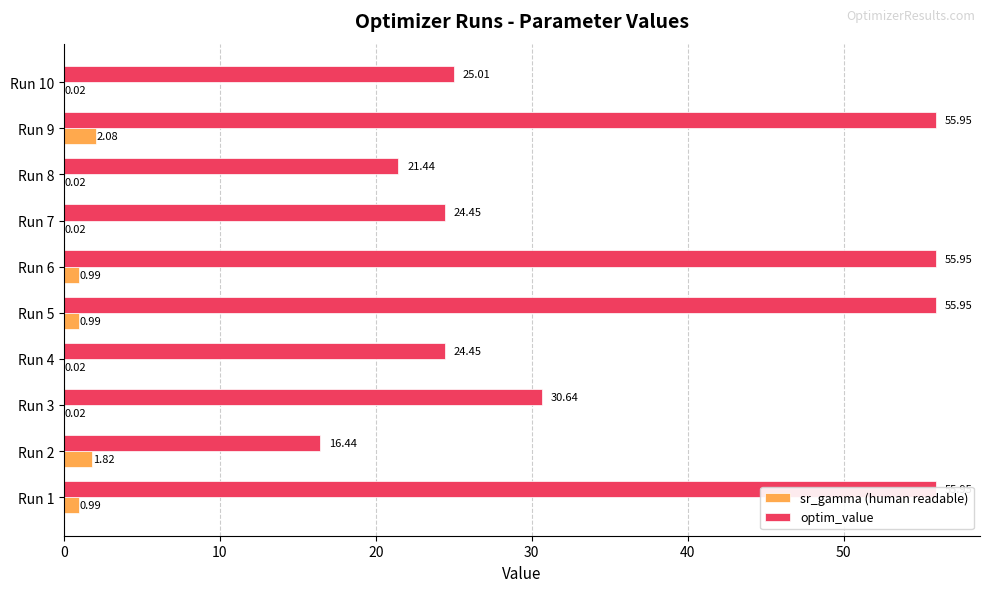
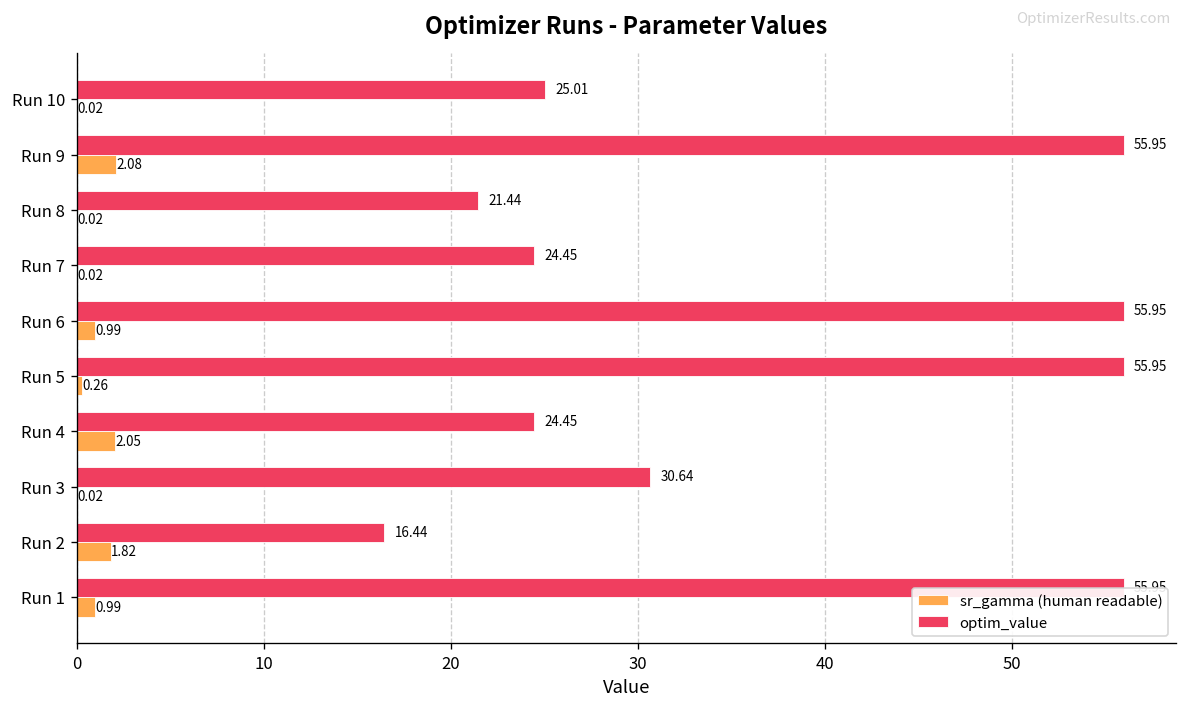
sr_gamma (human readable), Run 5: 0.99 -> 0.26
sr_gamma (human readable), Run 4: 0.02 -> 2.05
